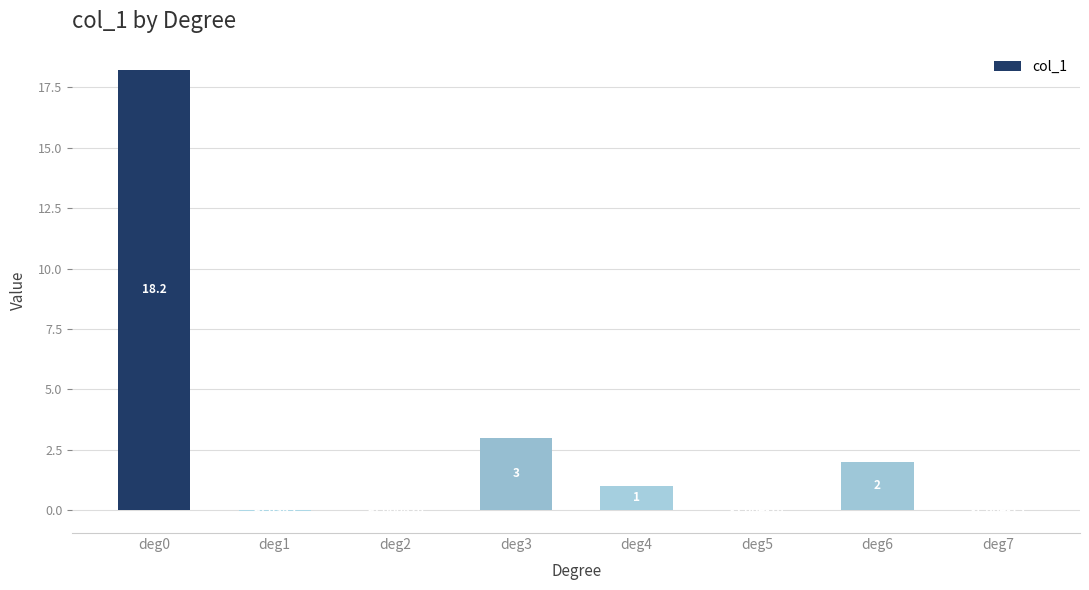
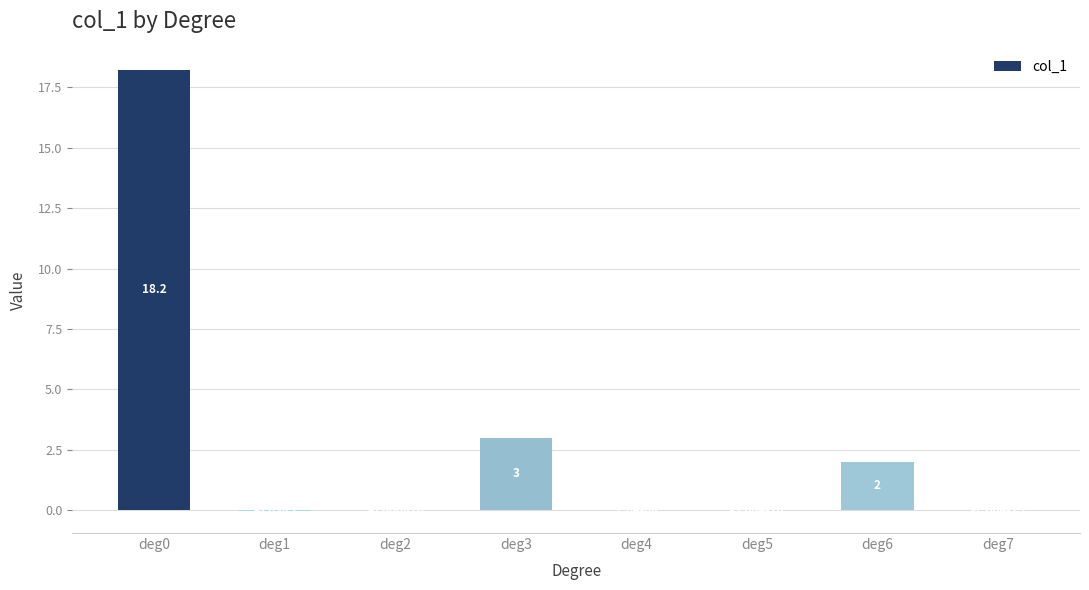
deg4: 1 -> 0
